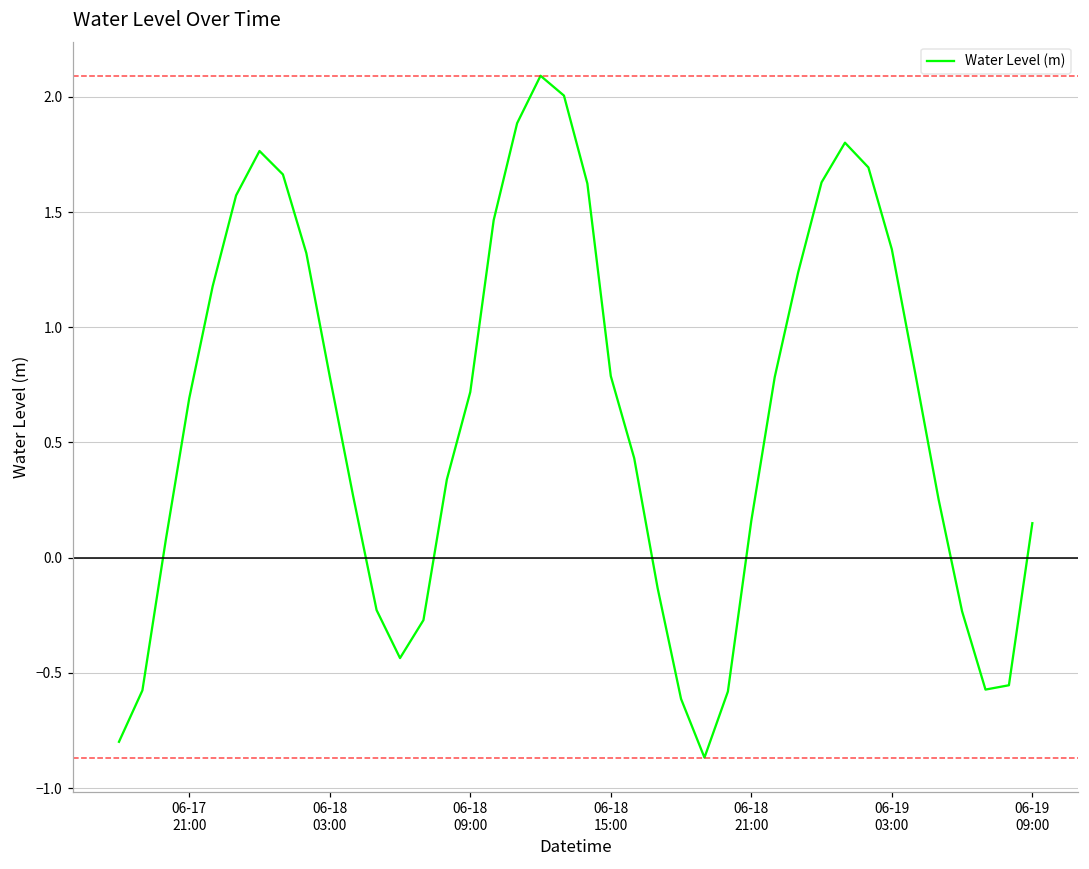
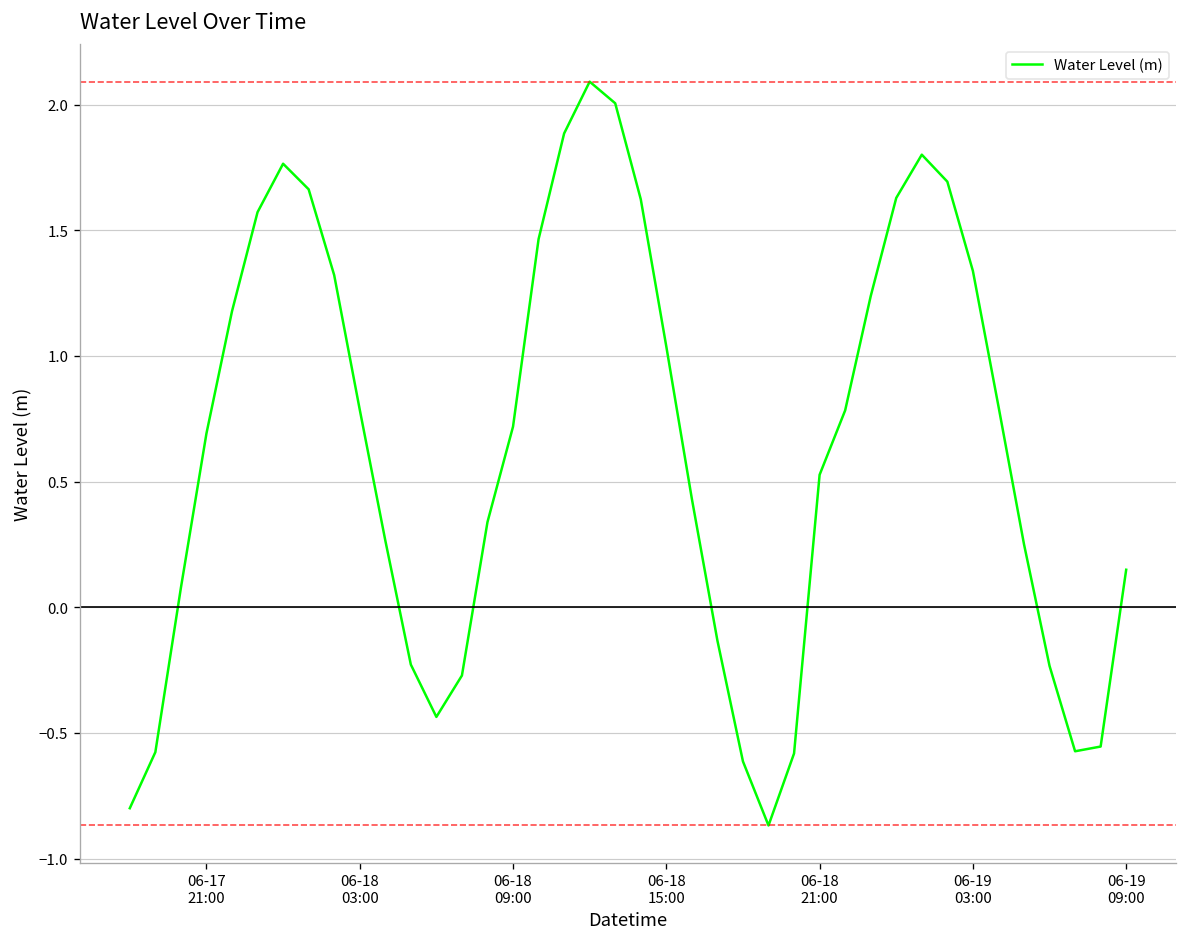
06-18 15:00: 0.79 -> 1.04
06-18 21:00: 0.16 -> 0.53
